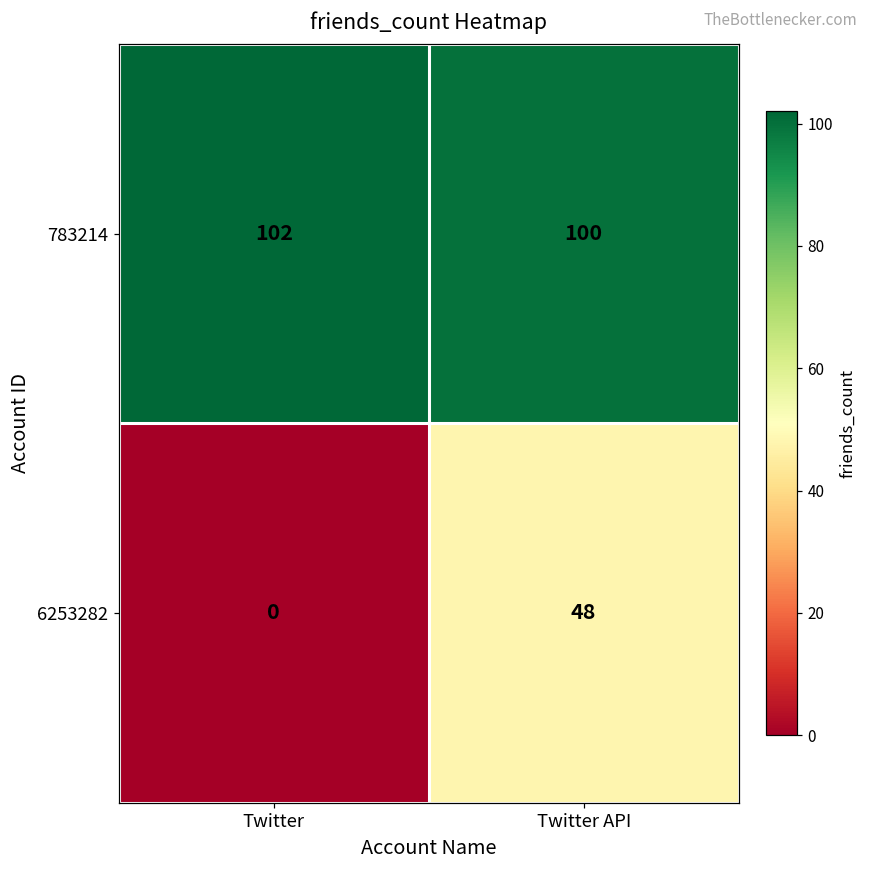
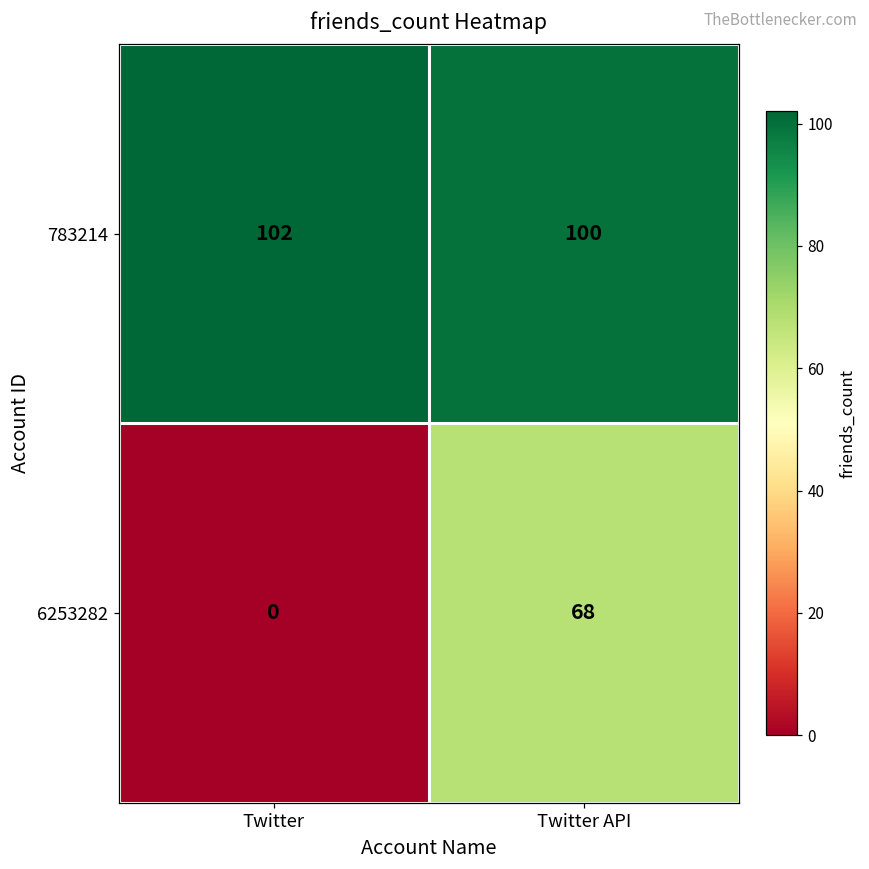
6253282, Twitter API: 48 -> 68
